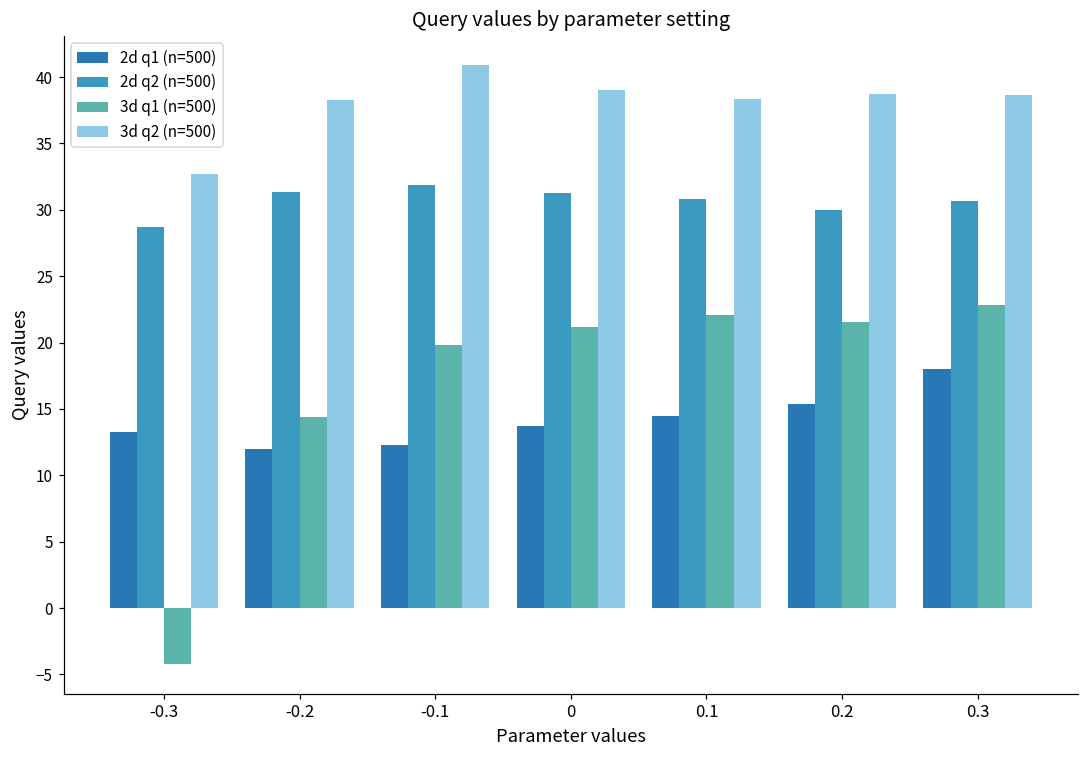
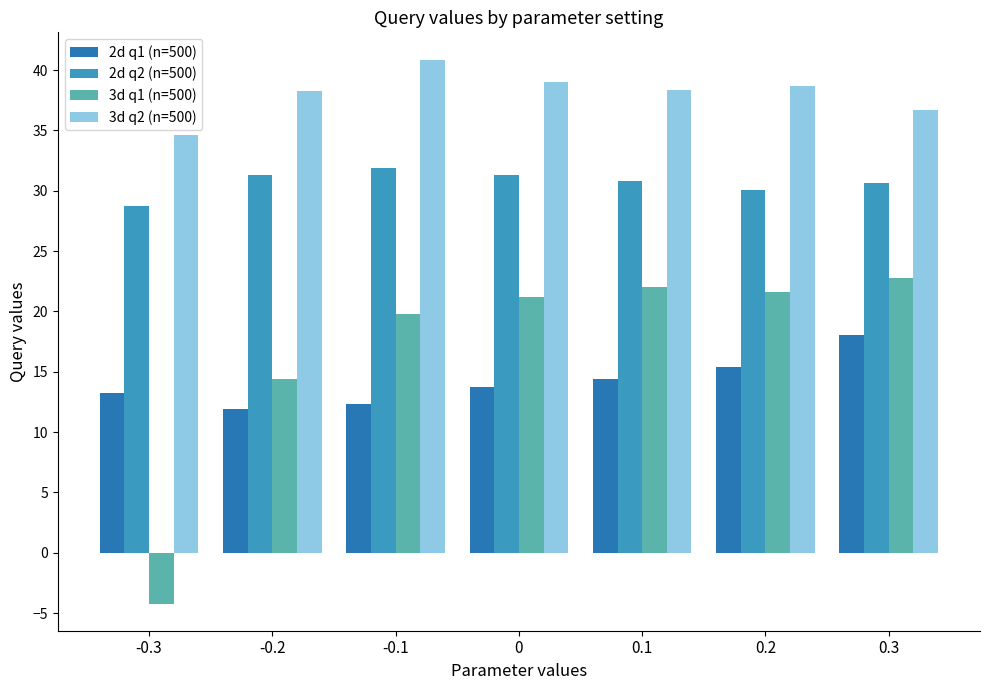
3d q2 (n=500), -0.3: 32.7 -> 34.6
3d q2 (n=500), 0.3: 38.7 -> 36.7
